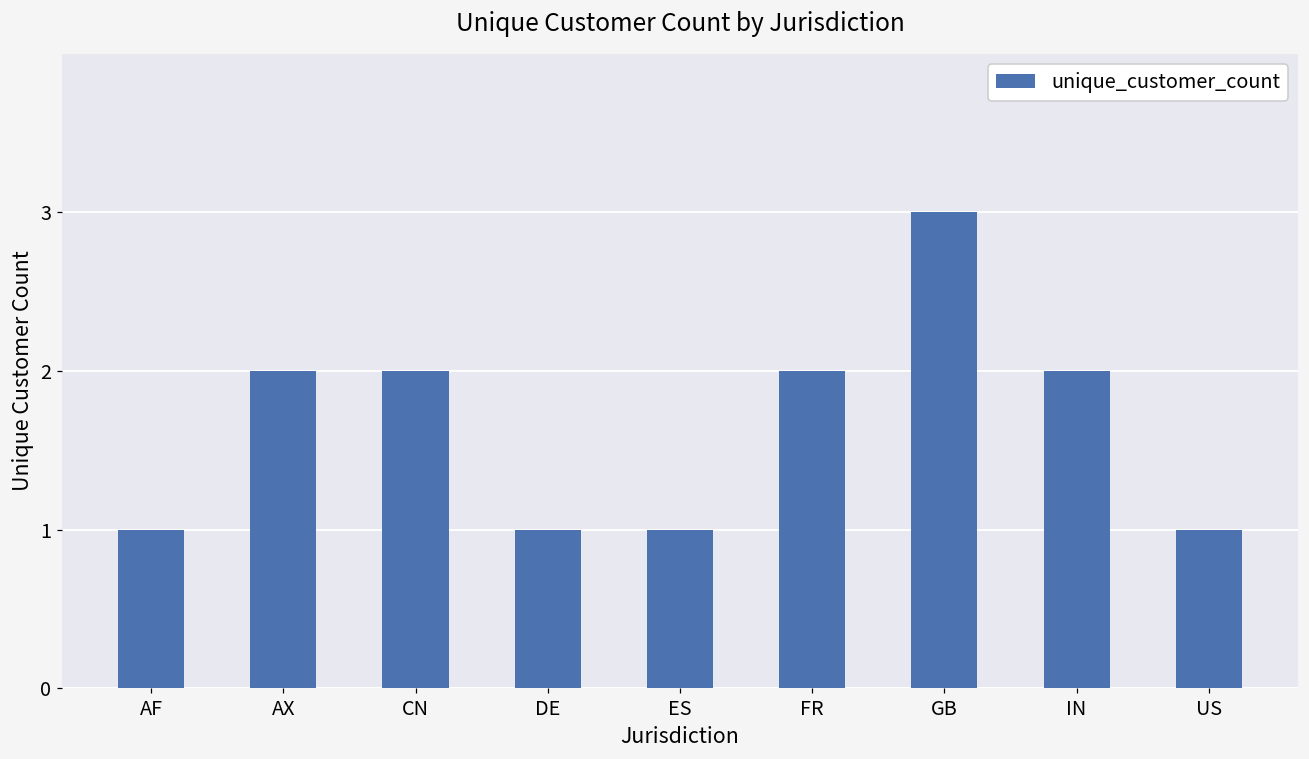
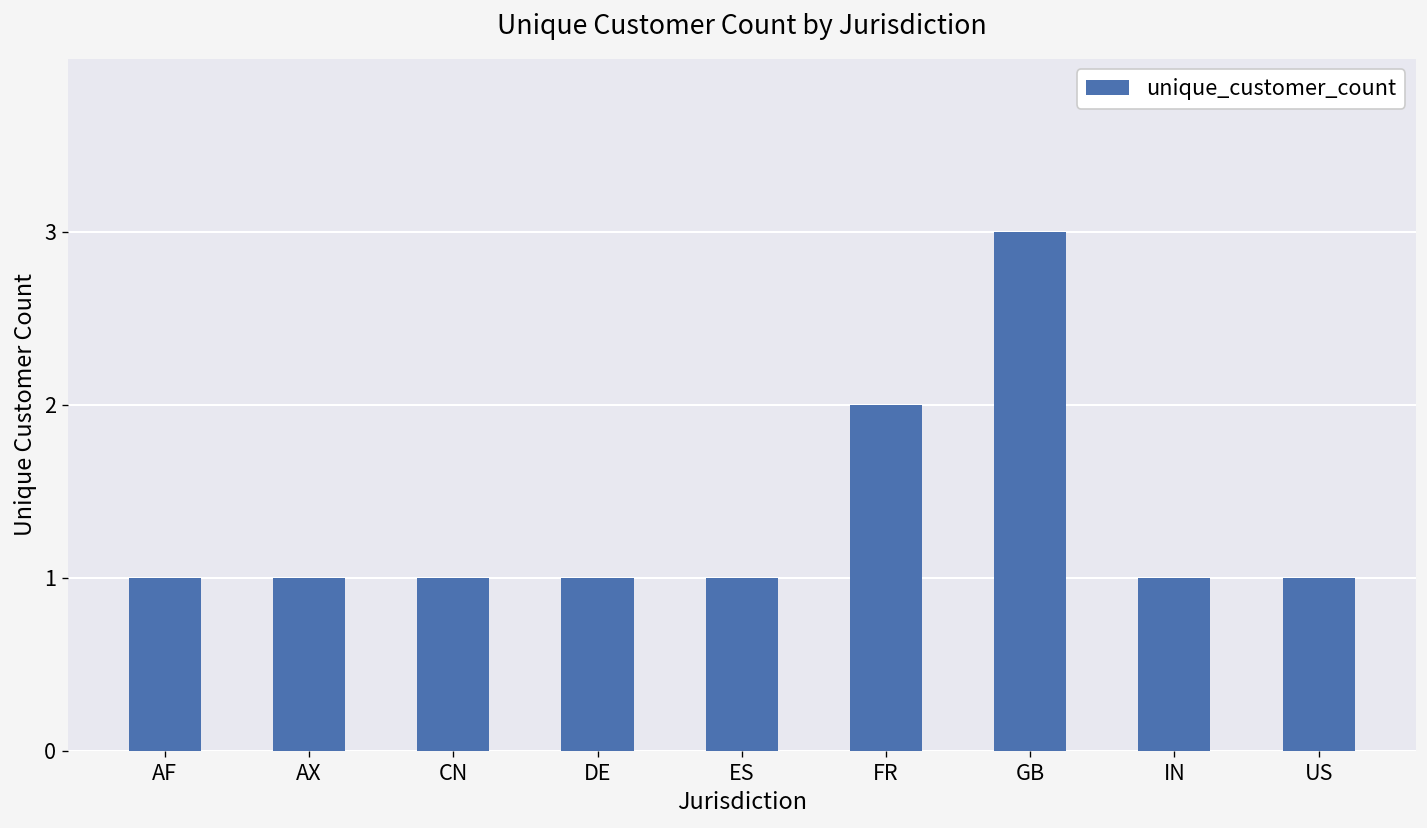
AX: 2 -> 1
CN: 2 -> 1
IN: 2 -> 1
